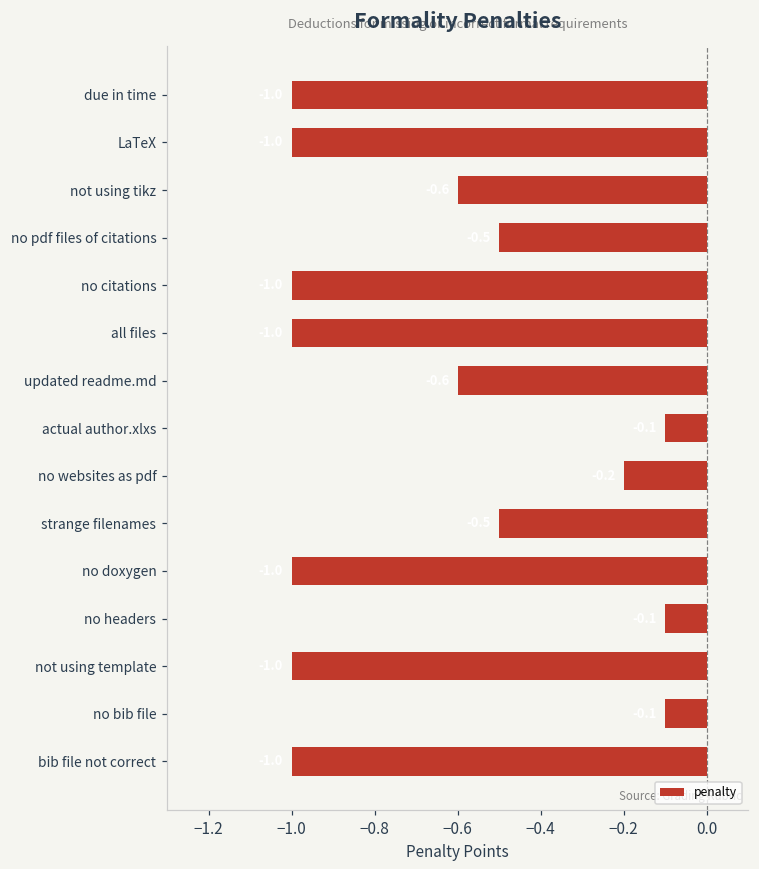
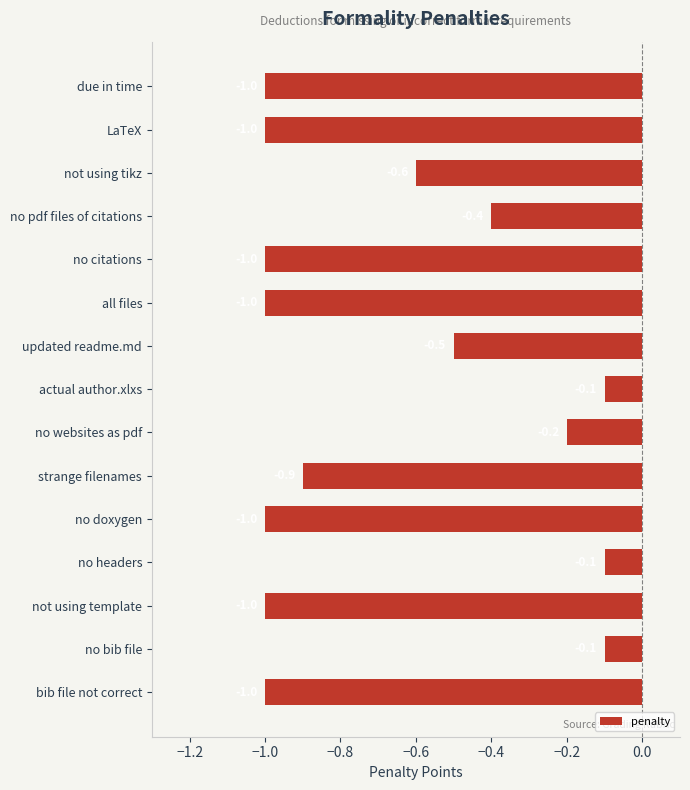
no pdf files of citations: -0.5 -> -0.4
updated readme.md: -0.6 -> -0.5
strange filenames: -0.5 -> -0.9
